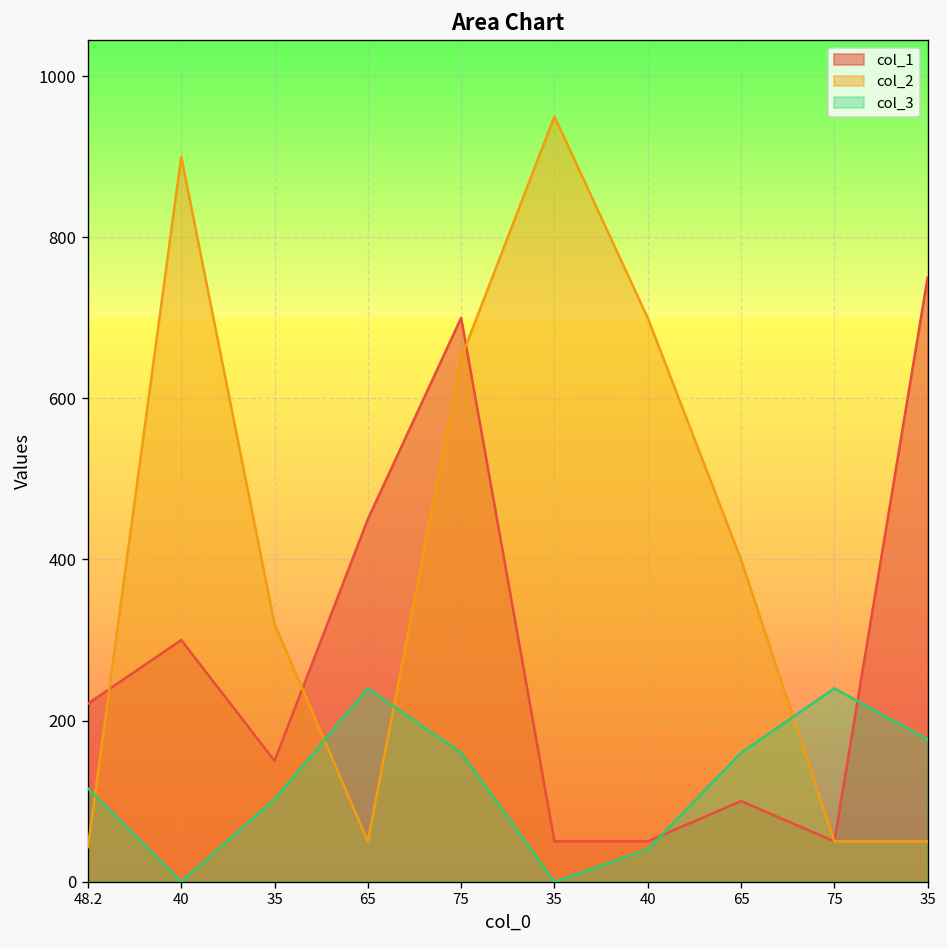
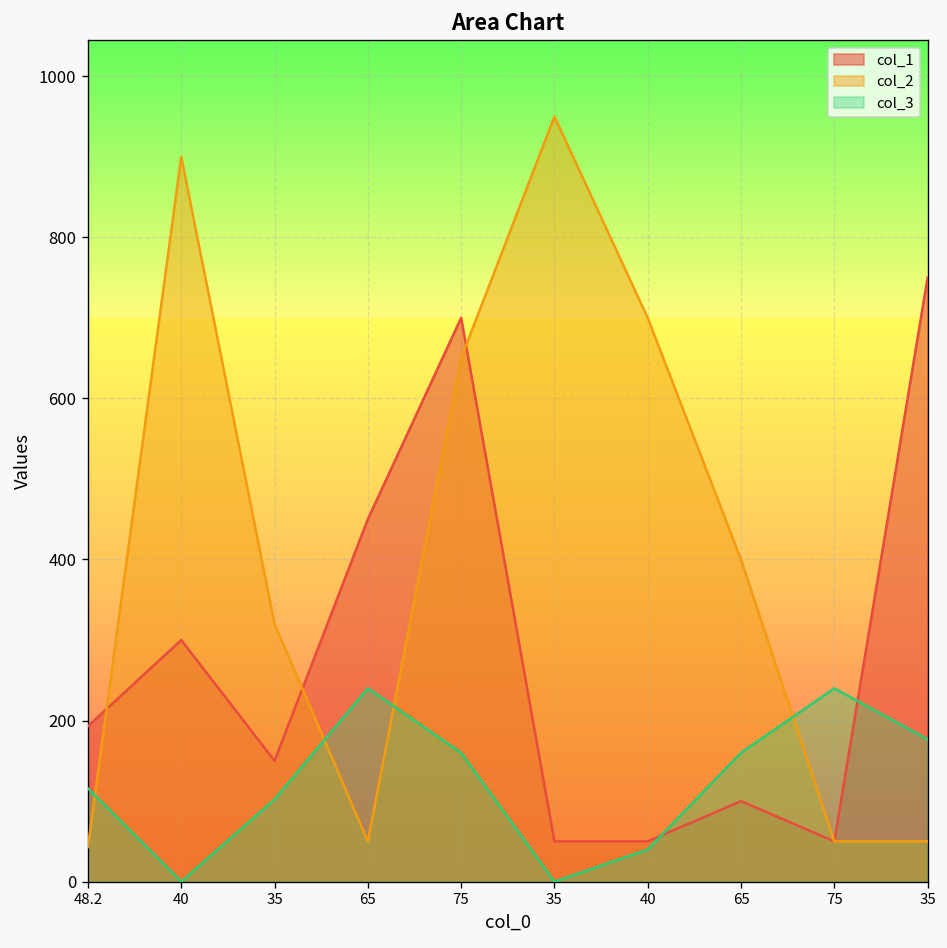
col_1, 48.2: 220 -> 190
